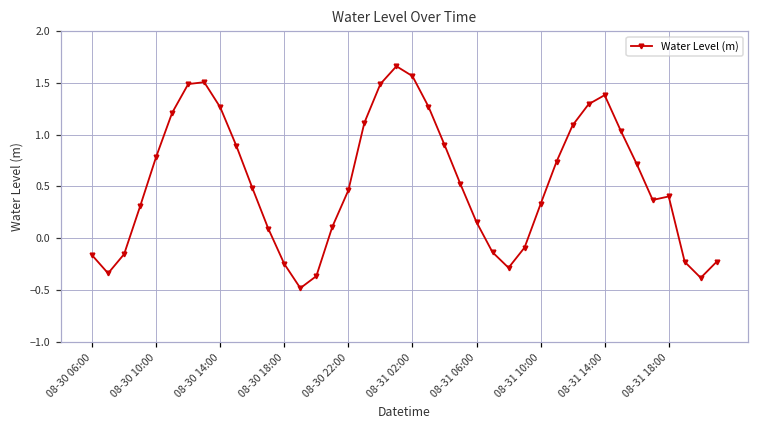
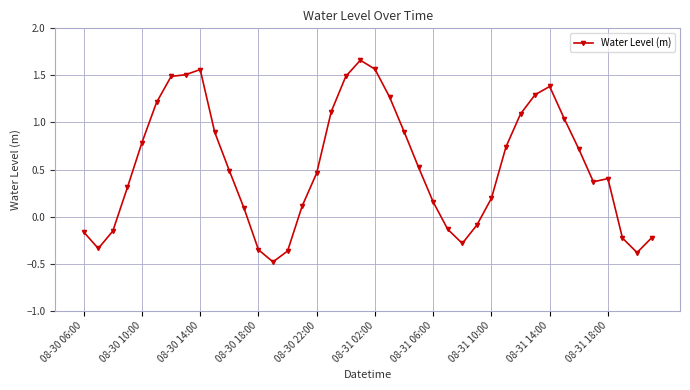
08-30 14:00: 1.3 -> 1.6
08-30 18:00: -0.2 -> -0.4
08-31 10:00: 0.3 -> 0.2
